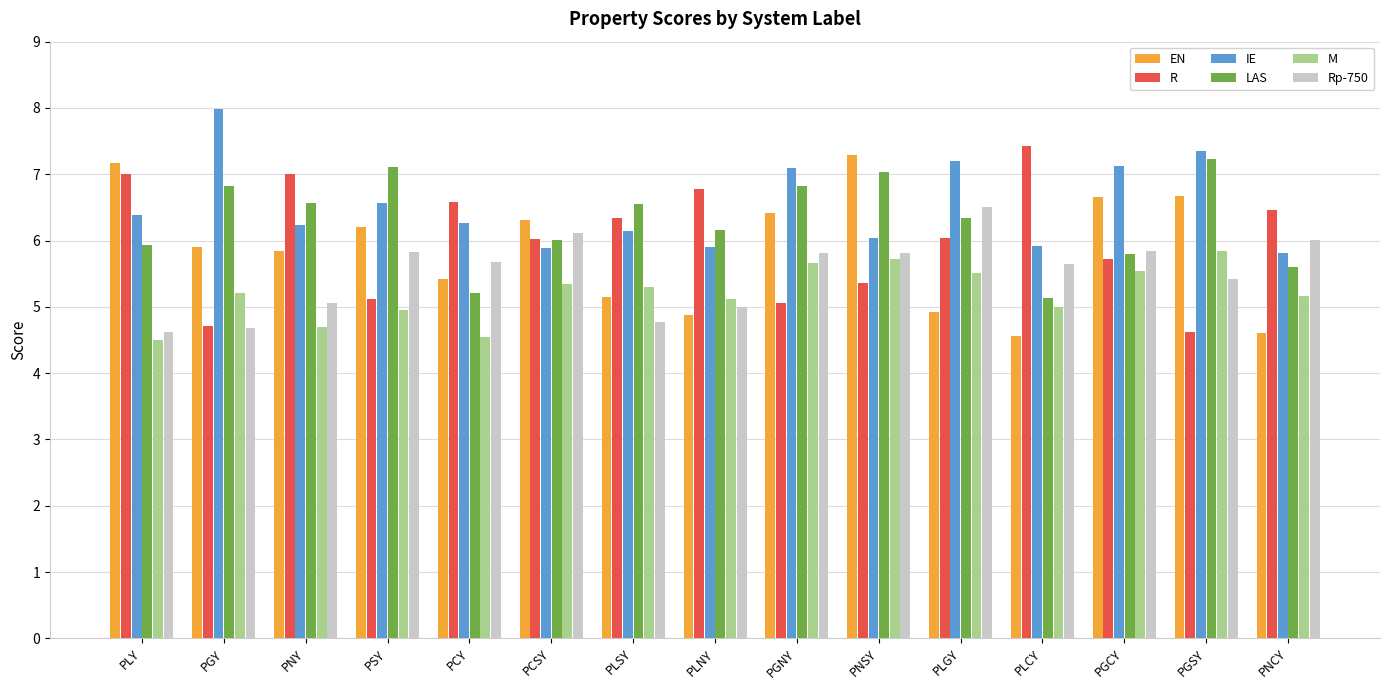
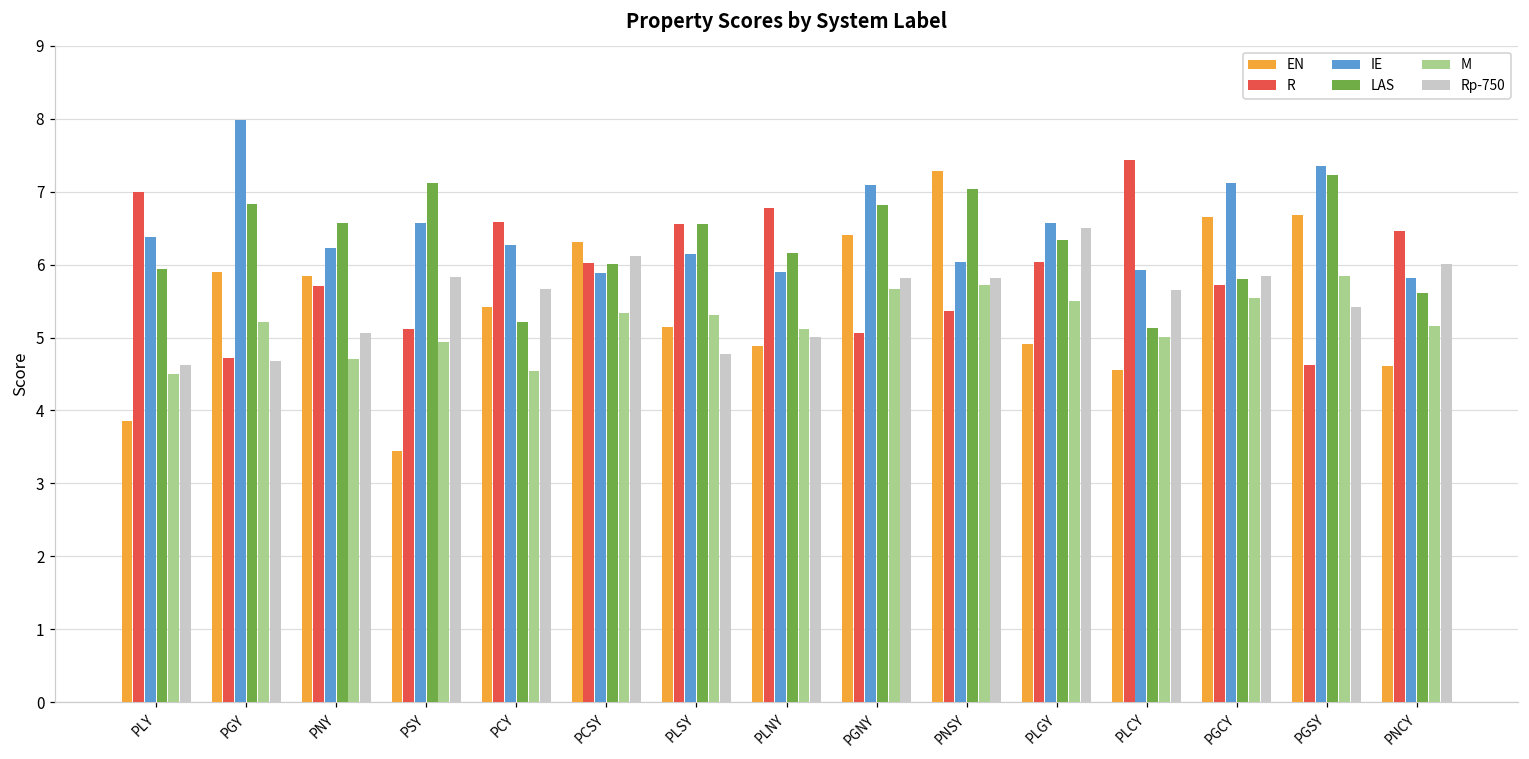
EN, PLY: 7.2 -> 3.9
R, PNY: 7.0 -> 5.7
EN, PSY: 6.2 -> 3.4
R, PLSY: 6.3 -> 6.6
IE, PLGY: 7.2 -> 6.6
